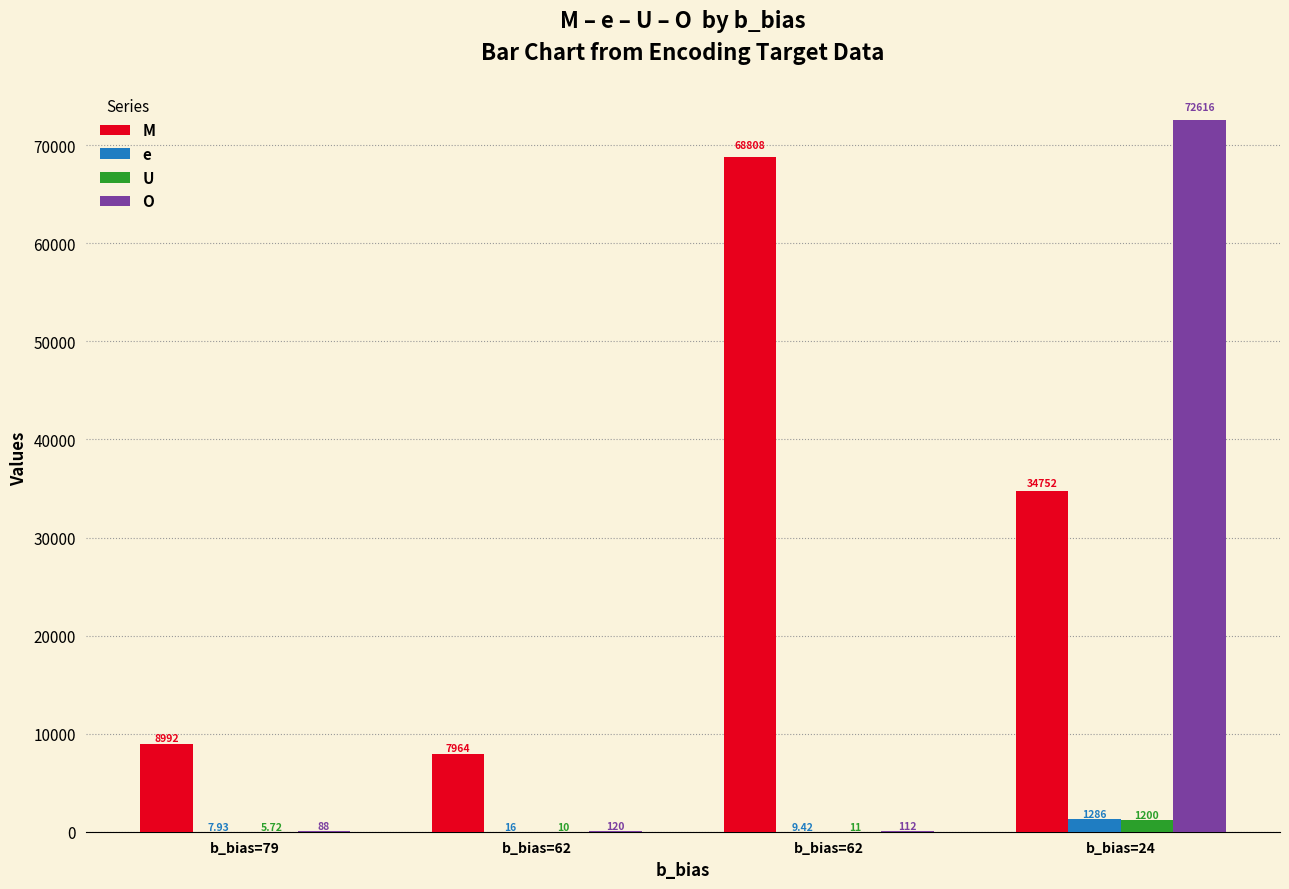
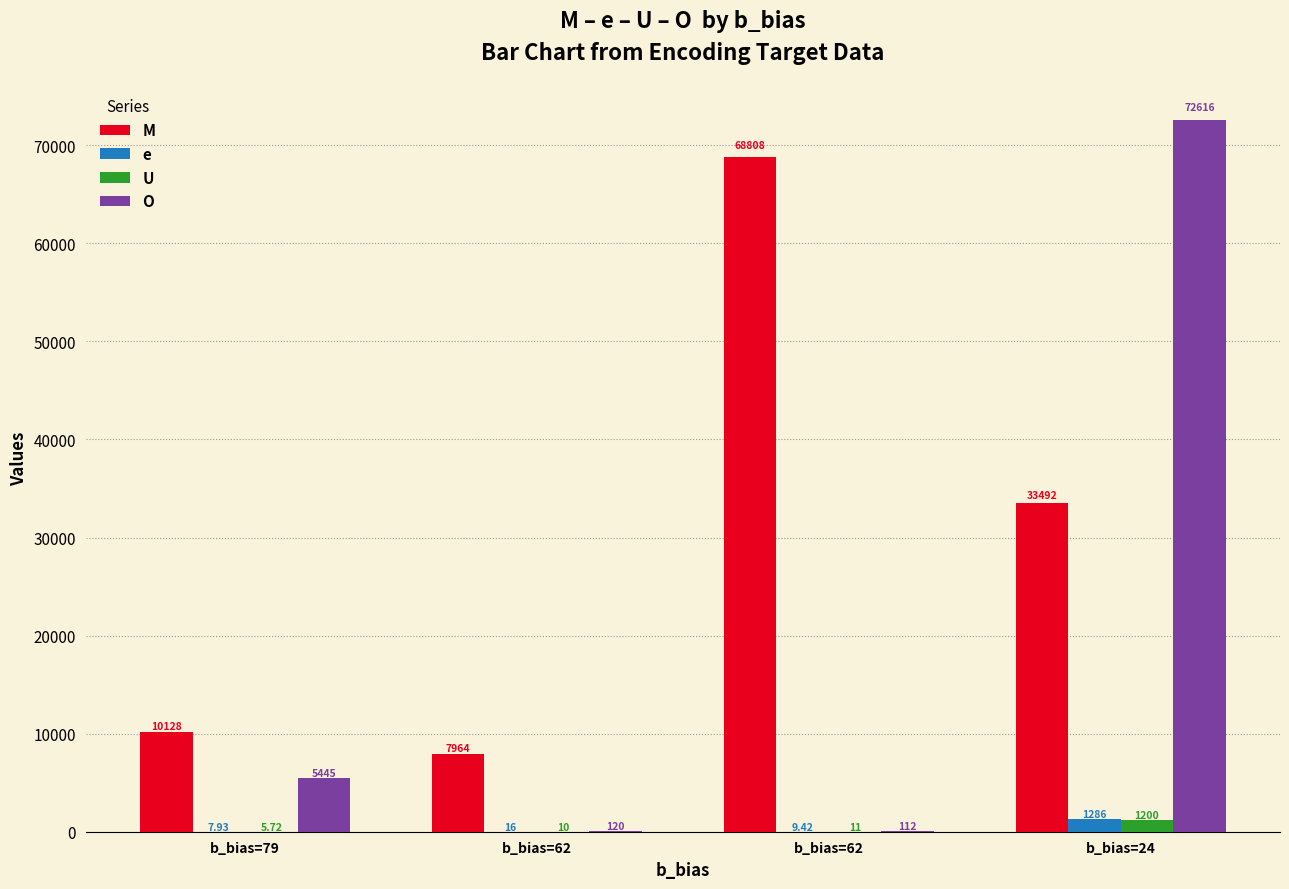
M, b_bias=79: 8992 -> 10128
O, b_bias=79: 88 -> 5445
M, b_bias=24: 34752 -> 33492
